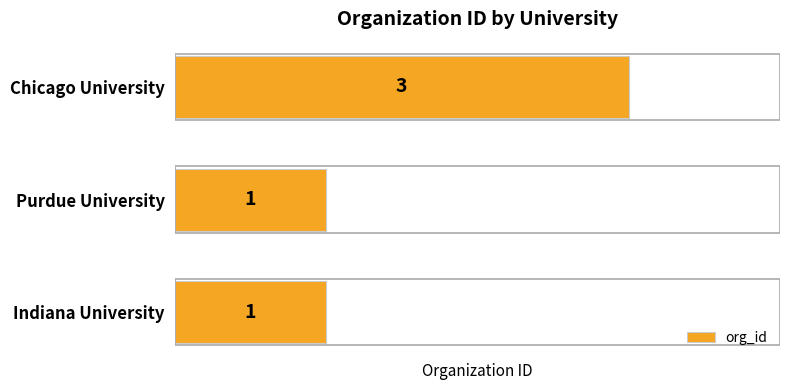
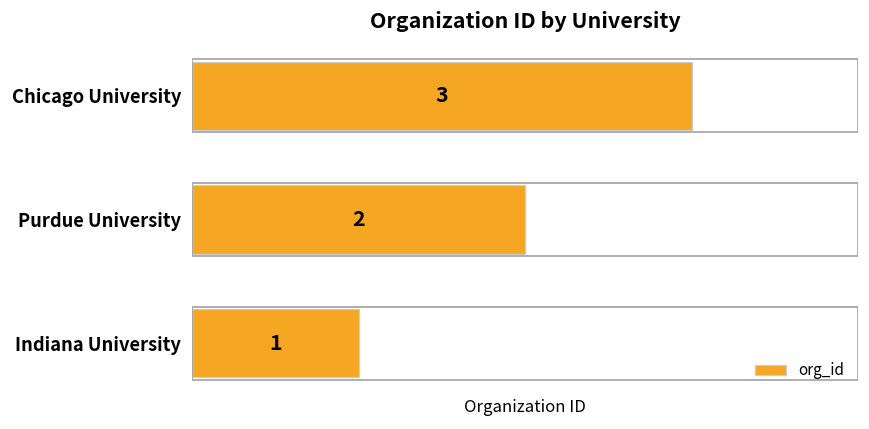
Purdue University: 1 -> 2
